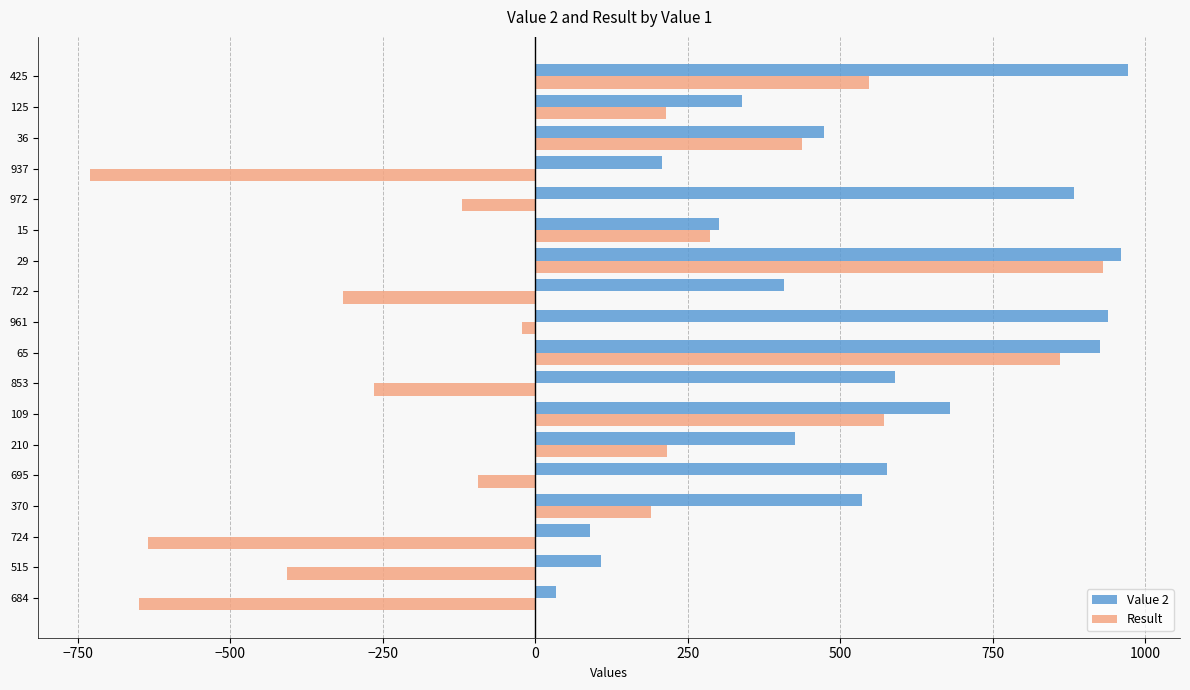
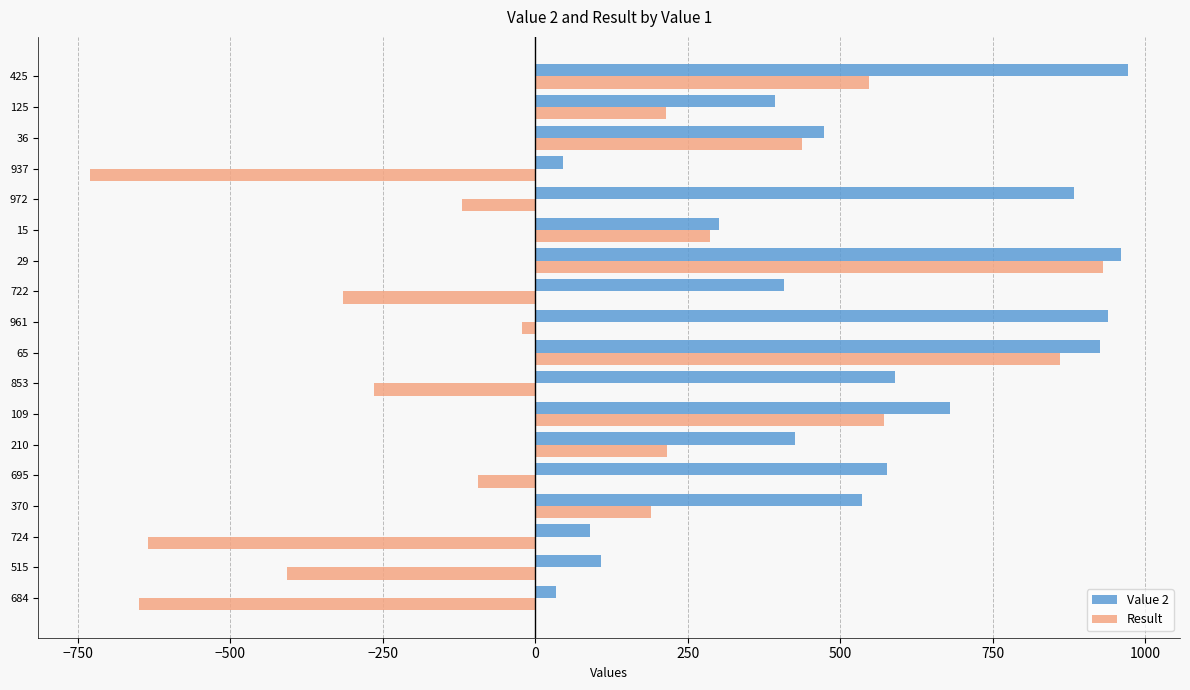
Value 2, 125: 340 -> 390
Value 2, 937: 210 -> 50
